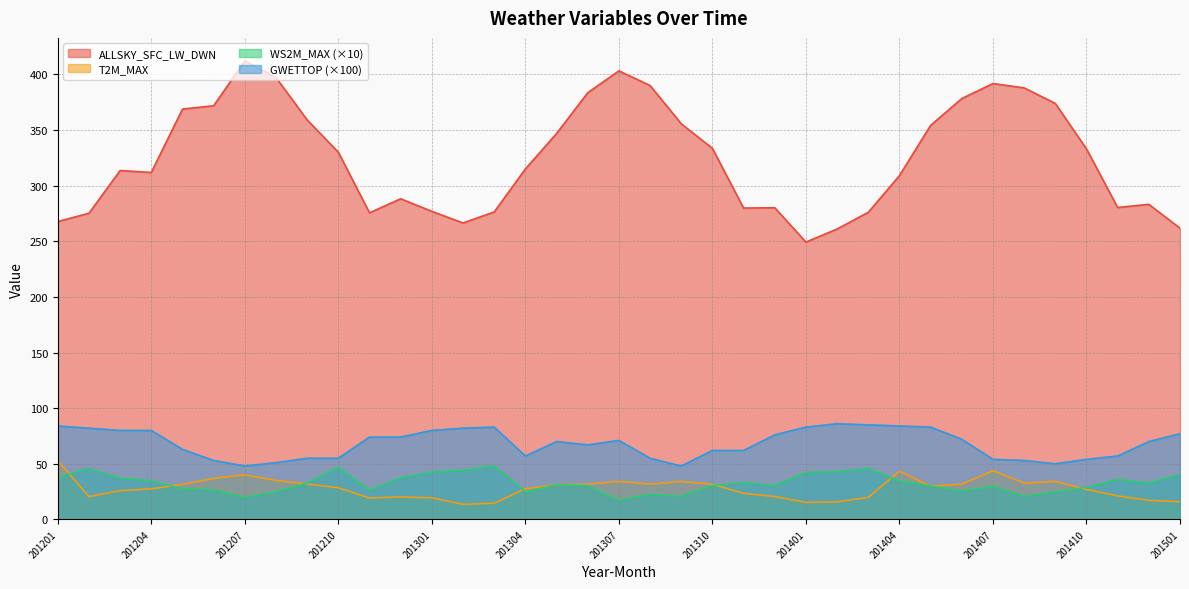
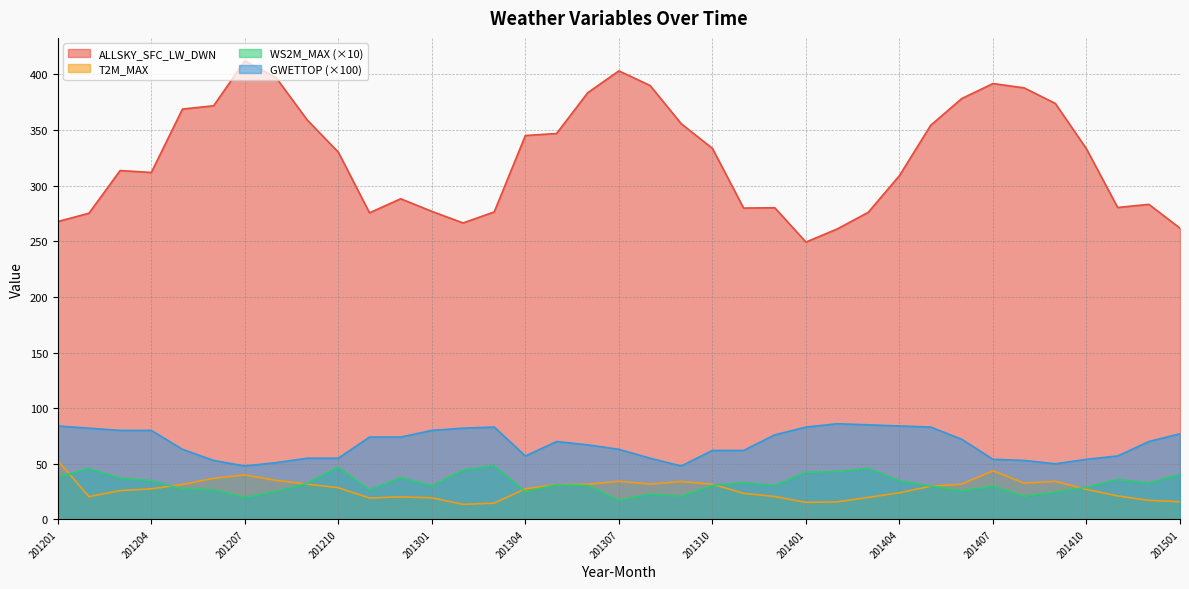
WS2M_MAX (×10), 201301: 43 -> 30
ALLSKY_SFC_LW_DWN, 201304: 315 -> 345
GWETTOP (×100), 201307: 71 -> 63
T2M_MAX, 201404: 43 -> 24
